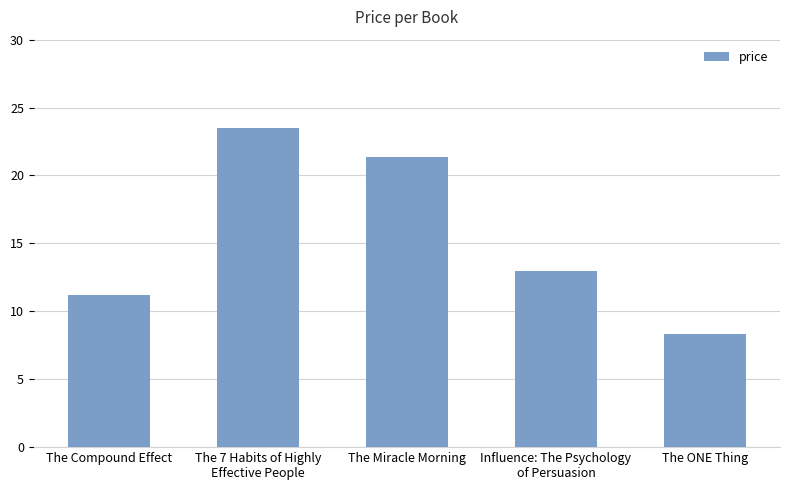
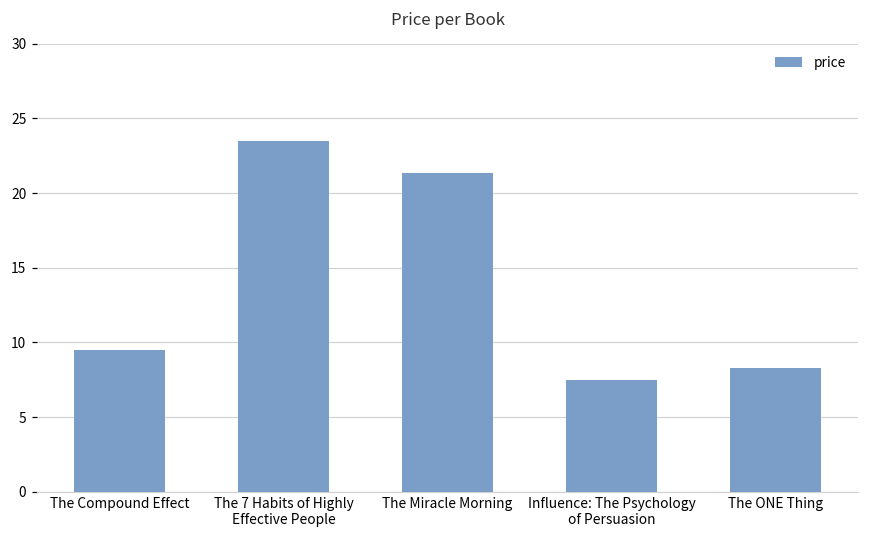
The Compound Effect: 11.2 -> 9.5
Influence: The Psychology of Persuasion: 13.0 -> 7.5
